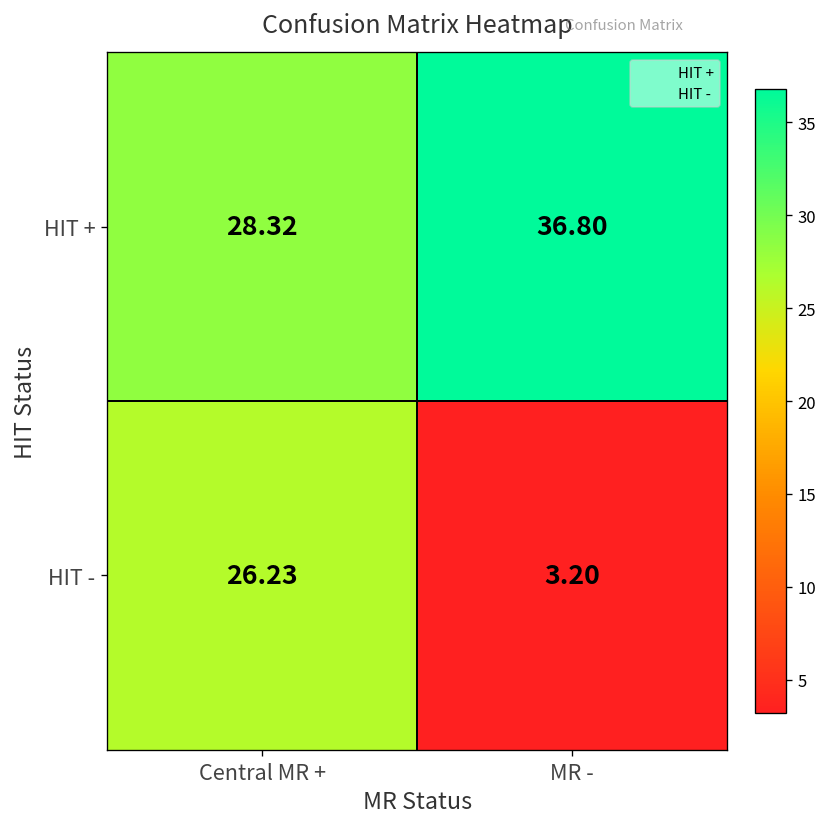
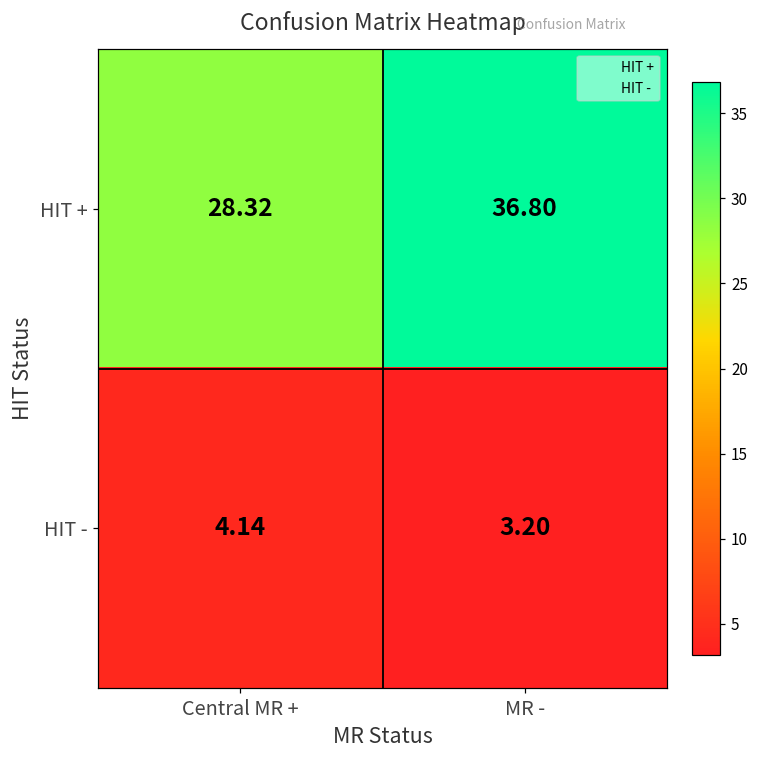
HIT -, Central MR +: 26.23 -> 4.14
